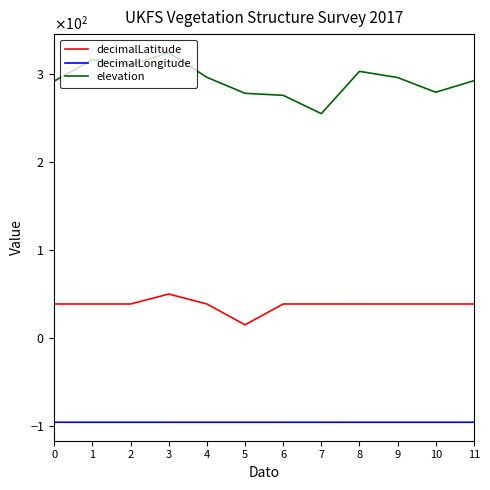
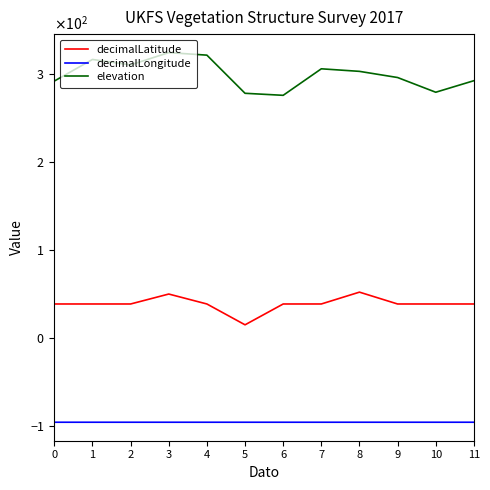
elevation, 4: 300 -> 320
elevation, 7: 260 -> 310
decimalLatitude, 8: 40 -> 50
